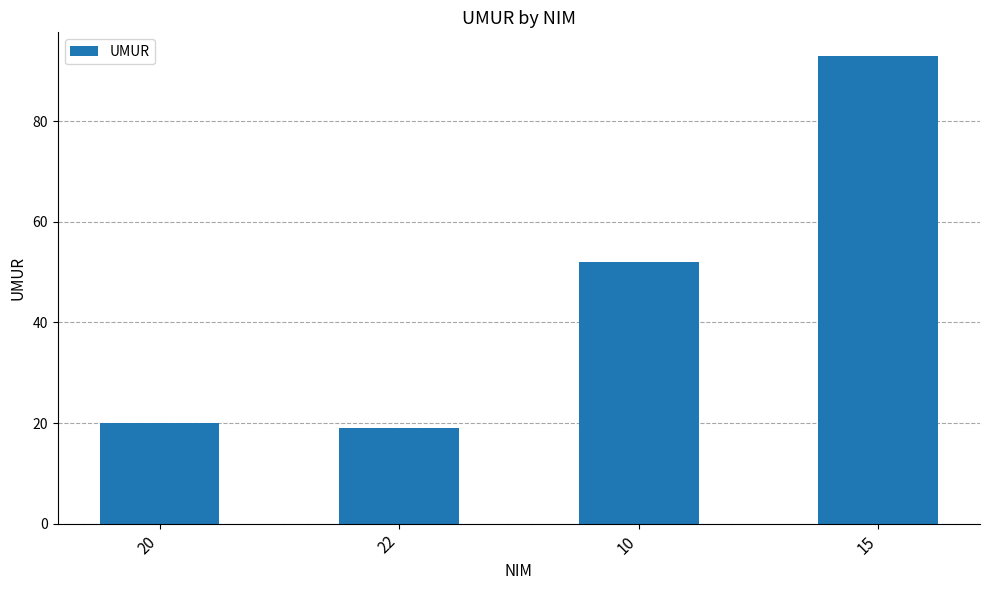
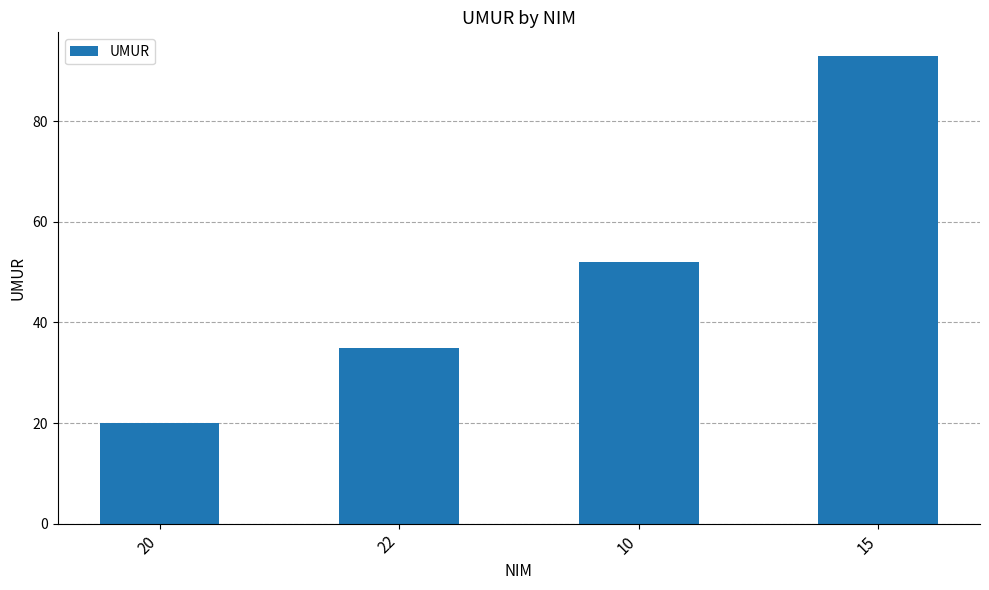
22: 19 -> 35
